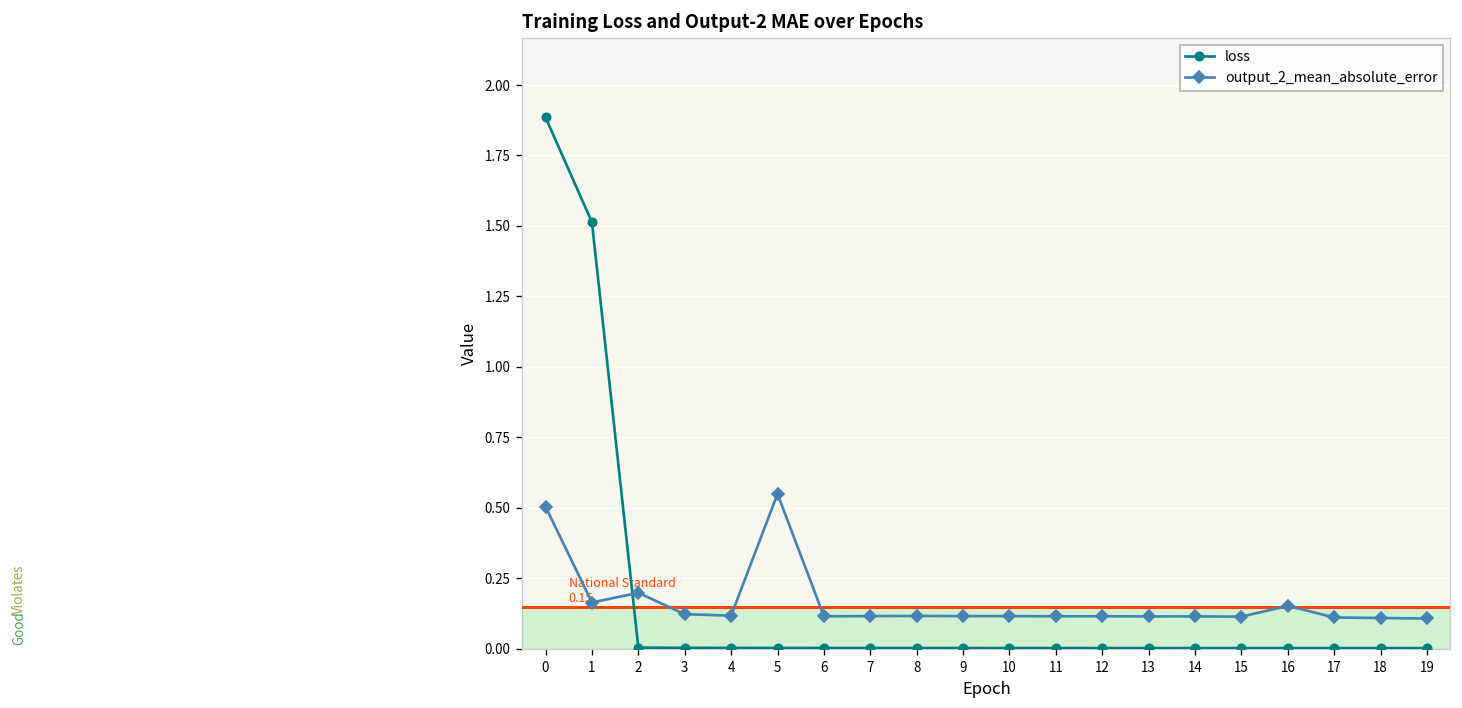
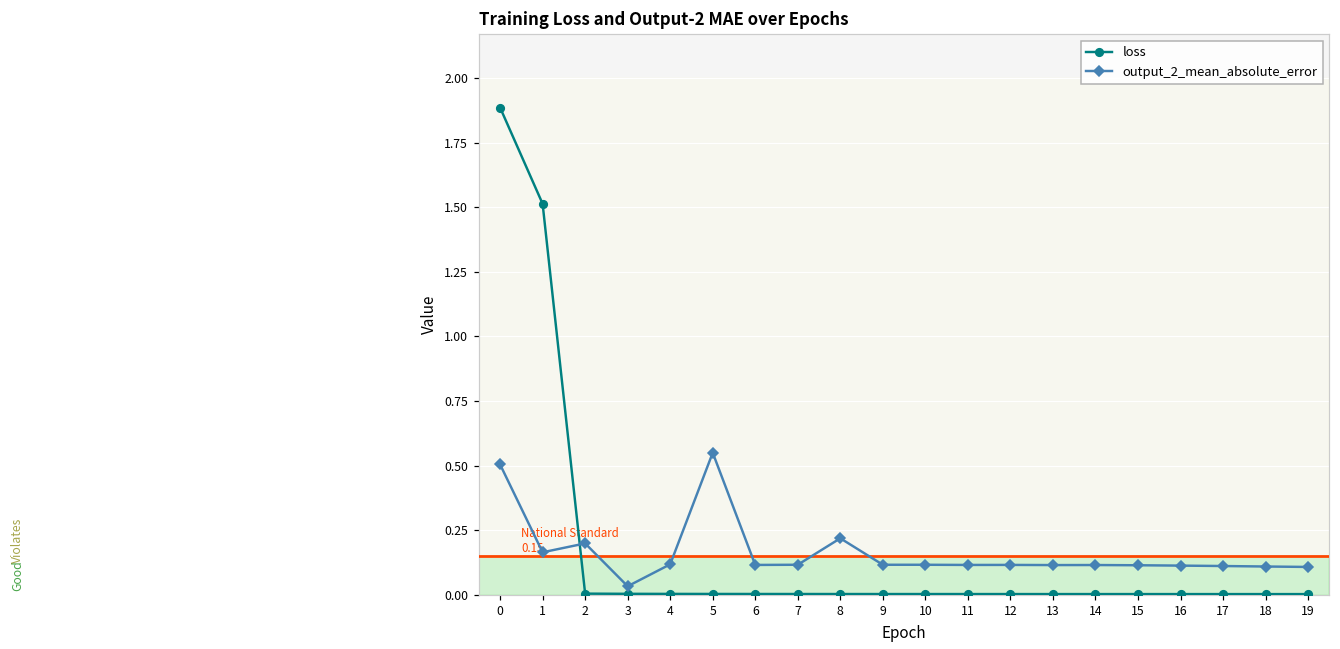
output_2_mean_absolute_error, 3: 0.12 -> 0.03
output_2_mean_absolute_error, 8: 0.12 -> 0.22
output_2_mean_absolute_error, 16: 0.15 -> 0.11
